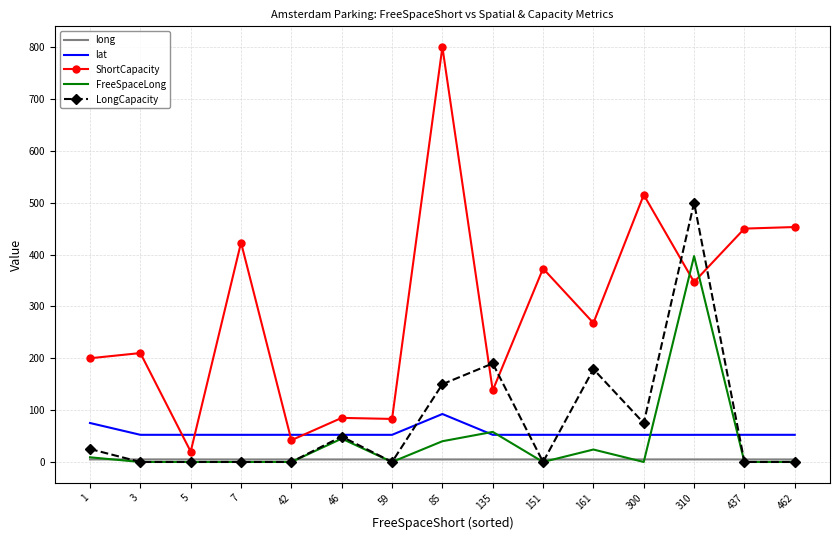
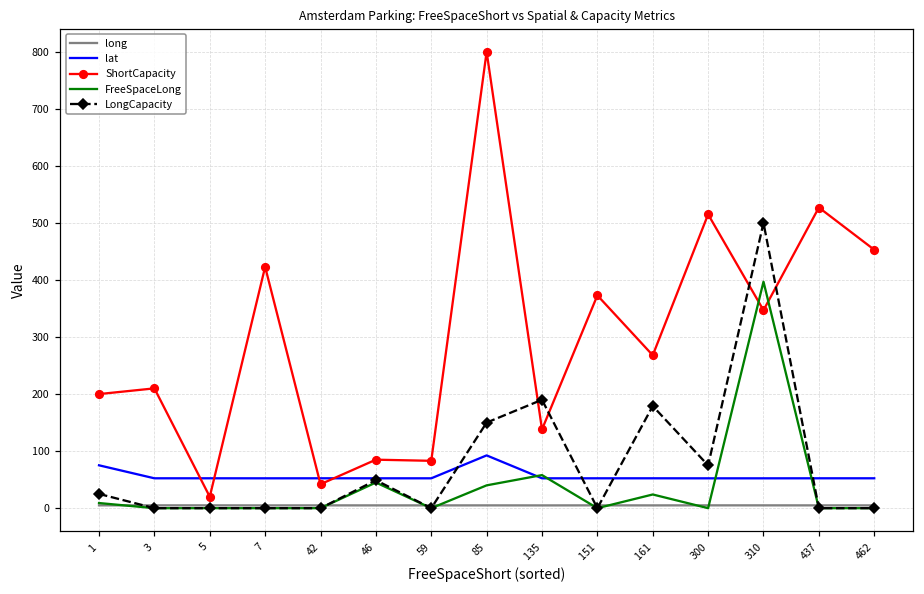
ShortCapacity, 437: 450 -> 530
